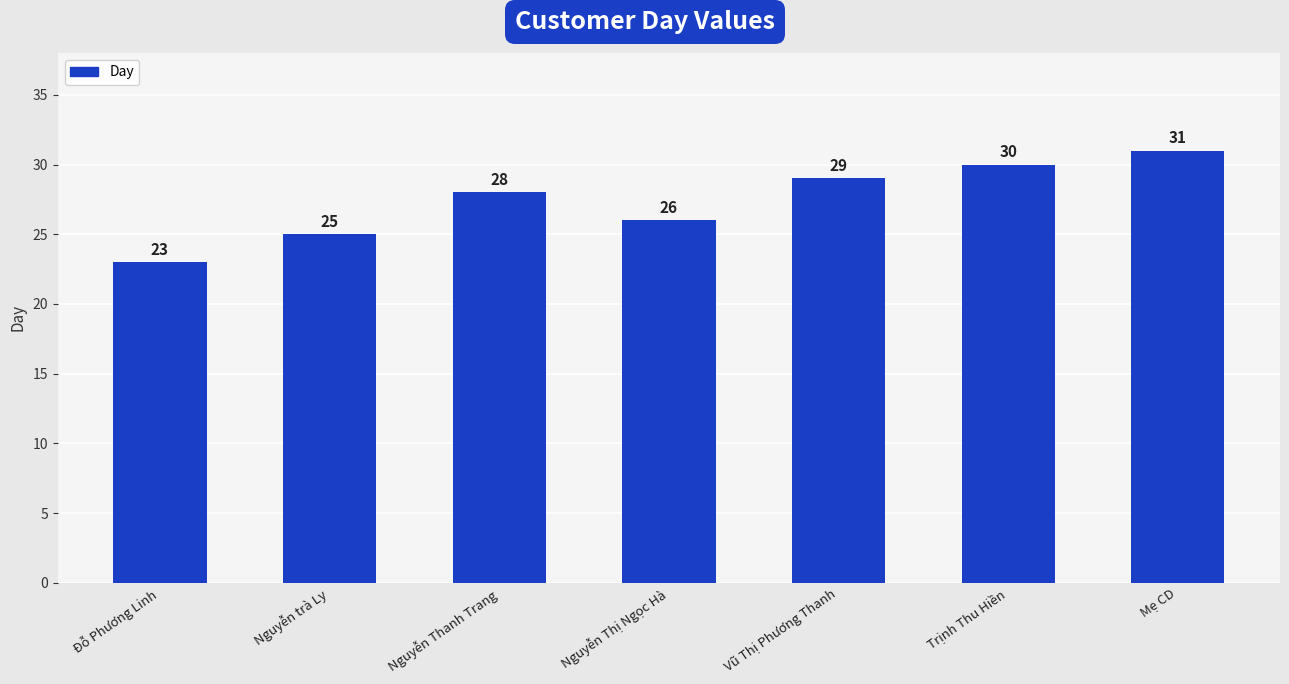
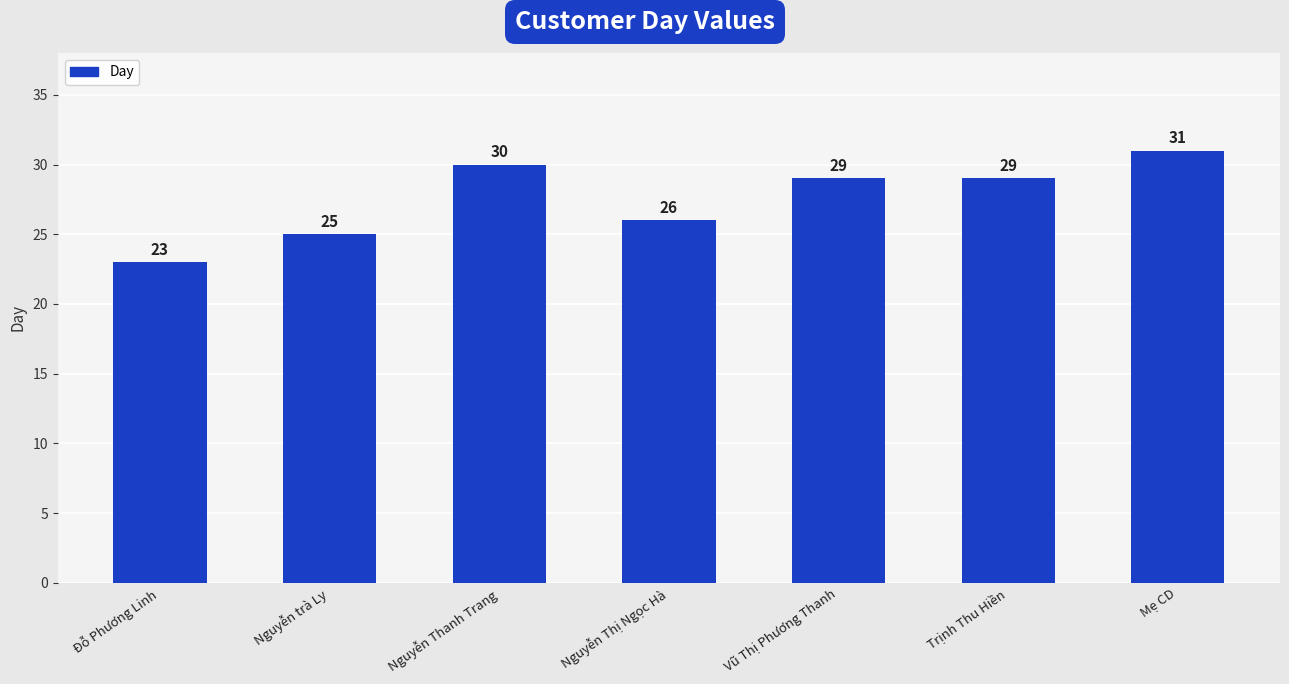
Nguyễn Thanh Trang: 28 -> 30
Trịnh Thu Hiền: 30 -> 29
